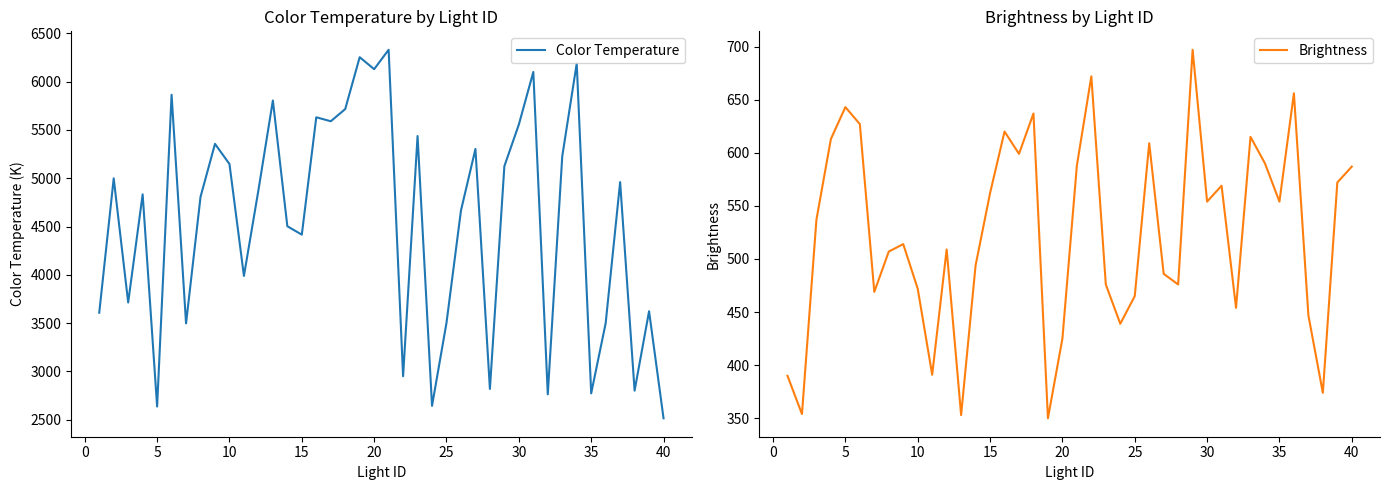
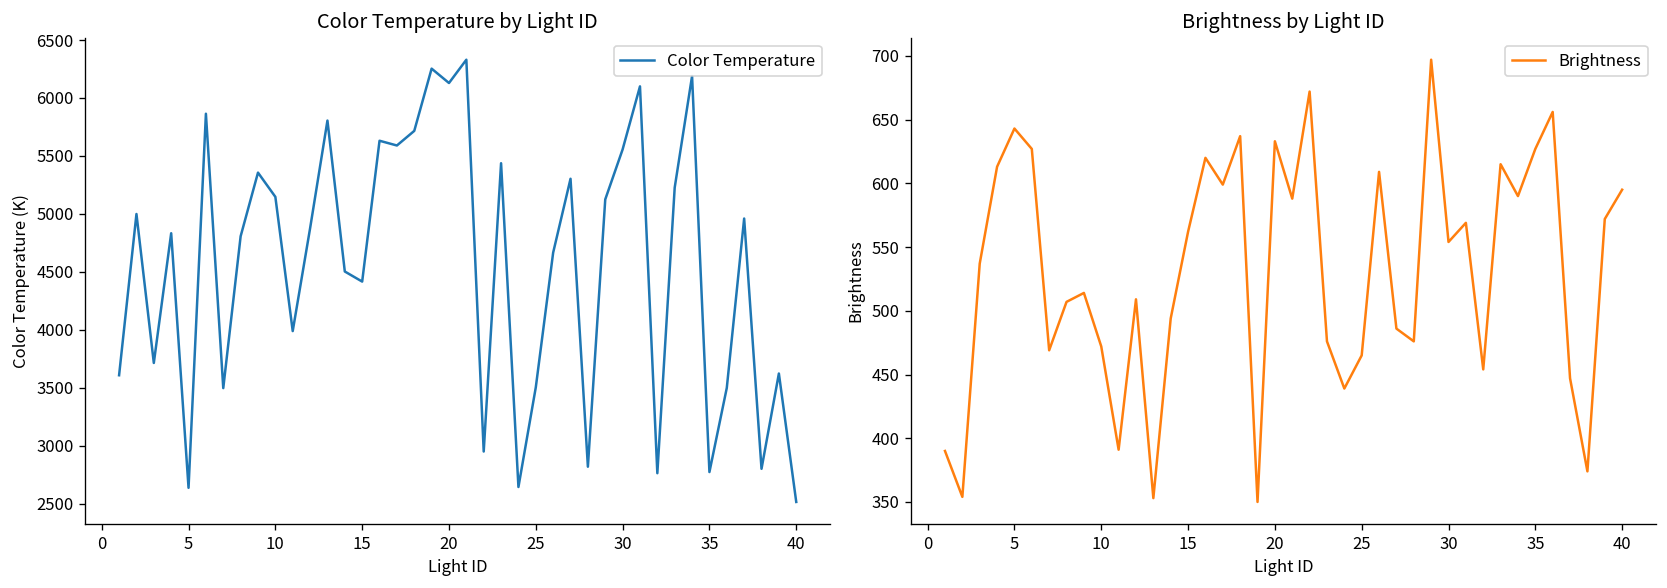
Brightness by Light ID, 20: 425 -> 633
Brightness by Light ID, 35: 554 -> 627
Brightness by Light ID, 40: 587 -> 595
